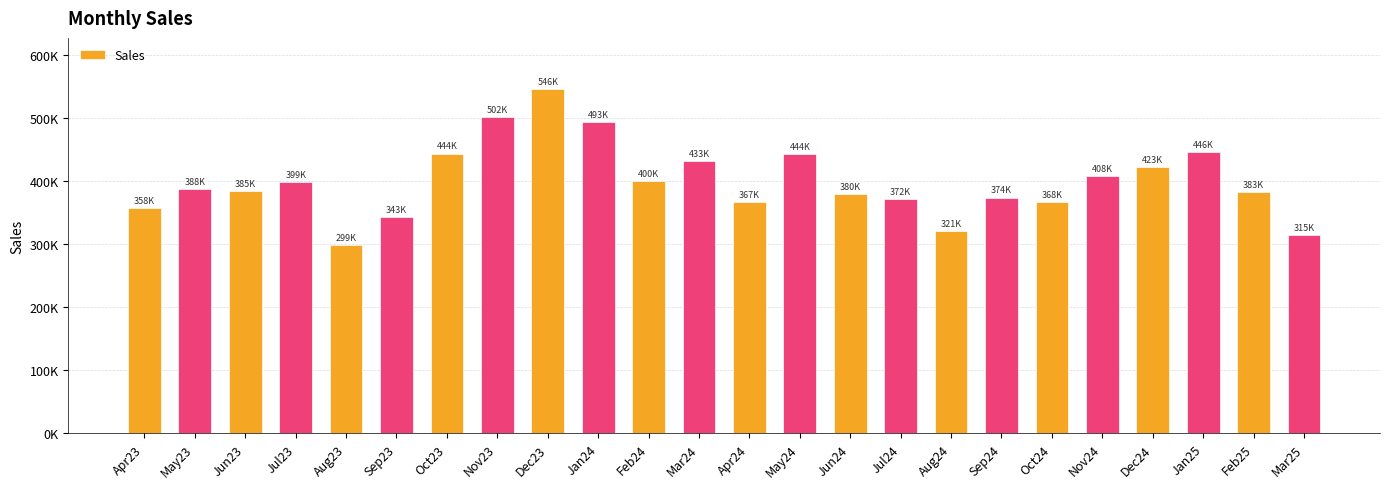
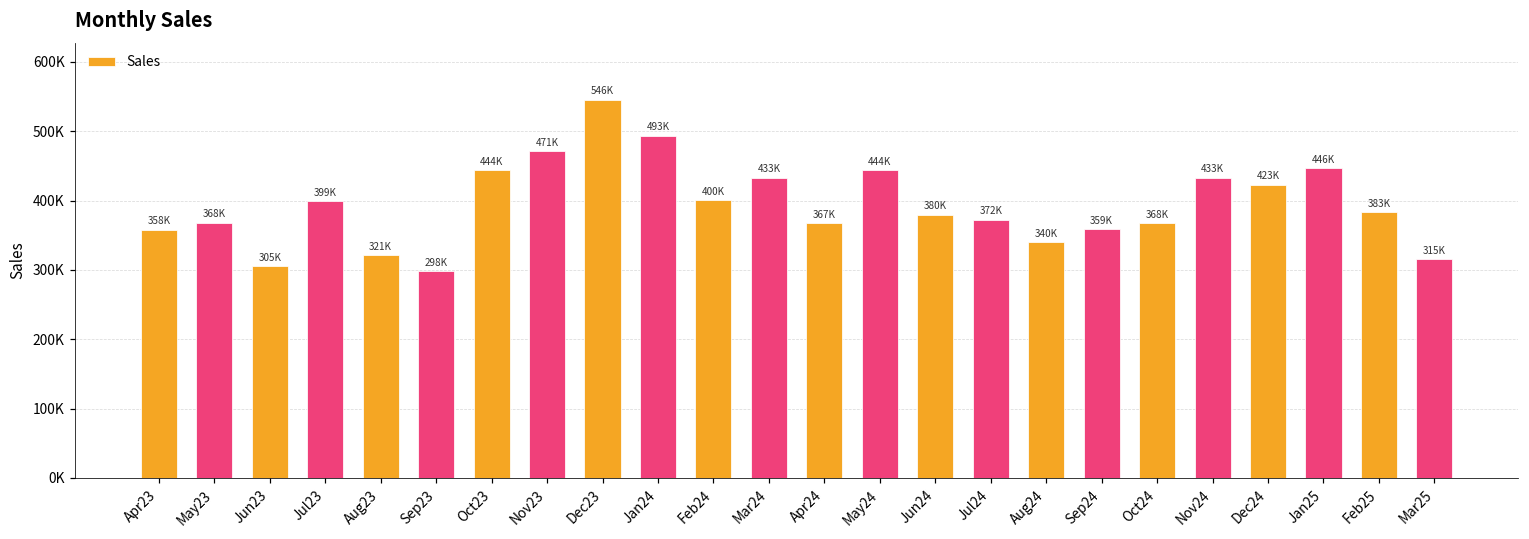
May23: 388K -> 368K
Jun23: 385K -> 305K
Aug23: 299K -> 321K
Sep23: 343K -> 298K
Nov23: 502K -> 471K
Aug24: 321K -> 340K
Sep24: 374K -> 359K
Nov24: 408K -> 433K
